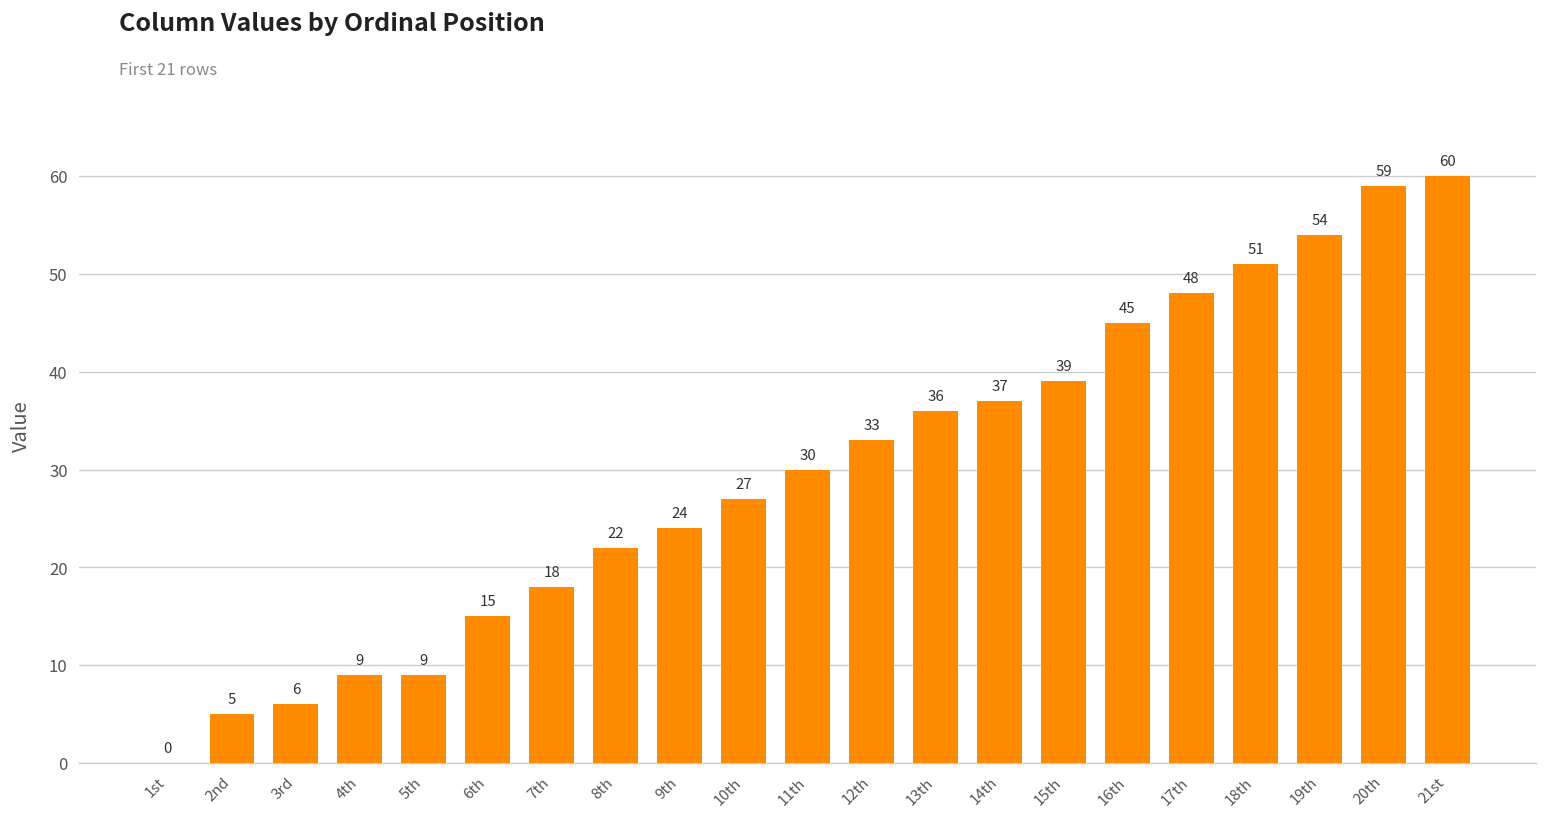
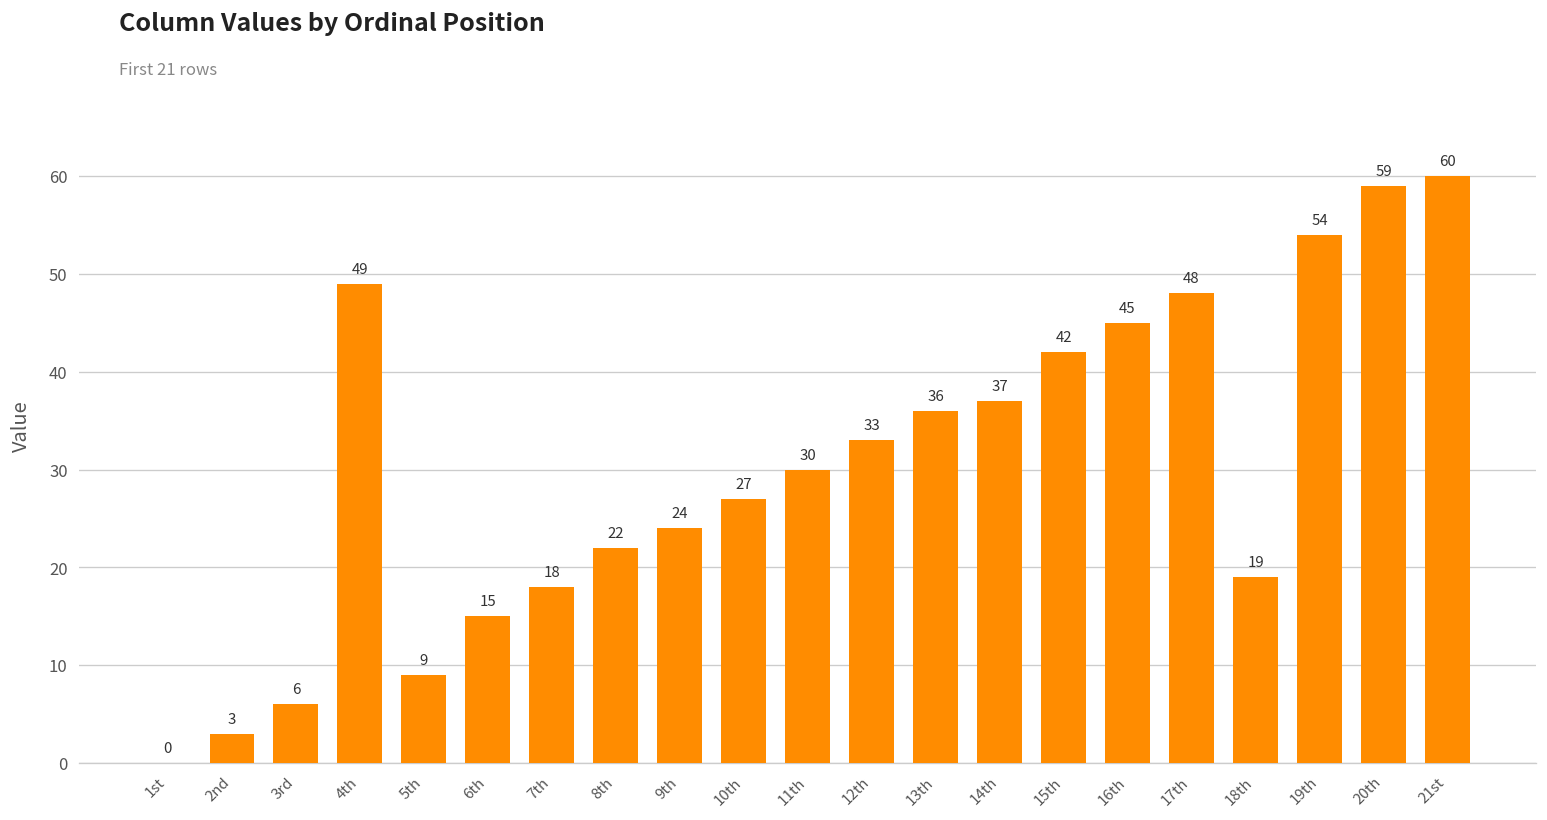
2nd: 5 -> 3
4th: 9 -> 49
15th: 39 -> 42
18th: 51 -> 19
